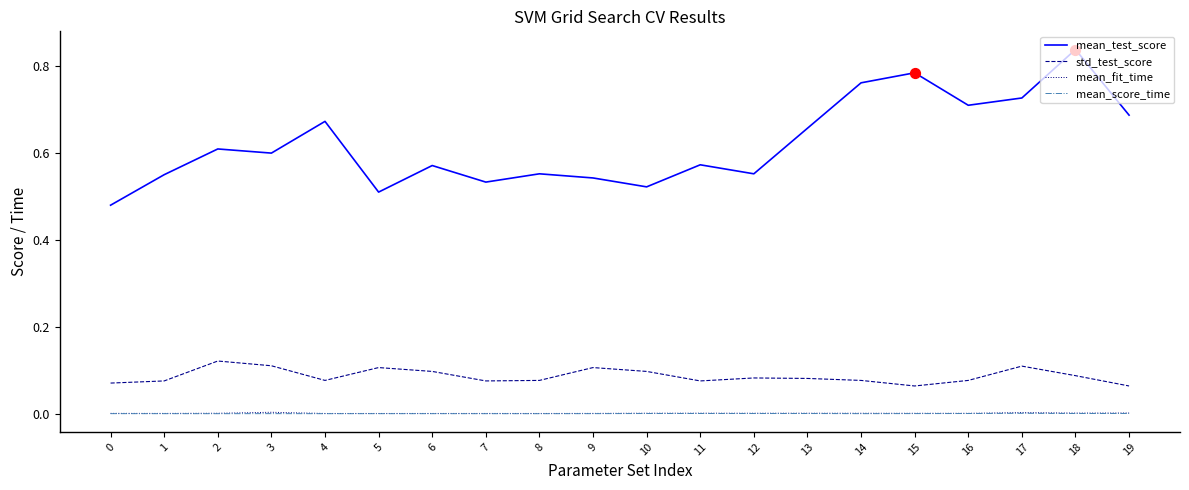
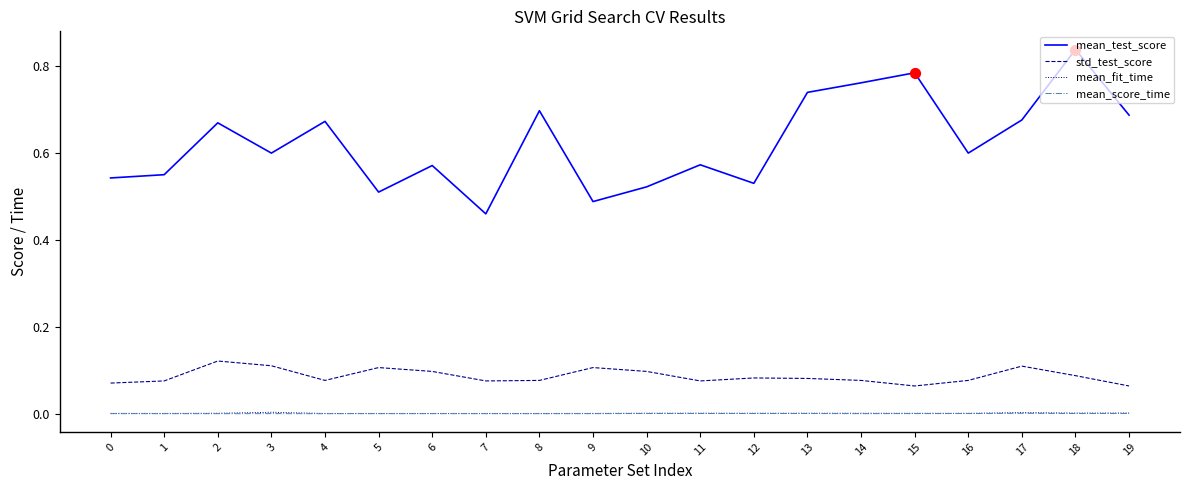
mean_test_score, 0: 0.48 -> 0.54
mean_test_score, 2: 0.61 -> 0.67
mean_test_score, 7: 0.53 -> 0.46
mean_test_score, 8: 0.55 -> 0.70
mean_test_score, 9: 0.54 -> 0.49
mean_test_score, 12: 0.55 -> 0.53
mean_test_score, 13: 0.66 -> 0.74
mean_test_score, 16: 0.71 -> 0.60
mean_test_score, 17: 0.73 -> 0.68
